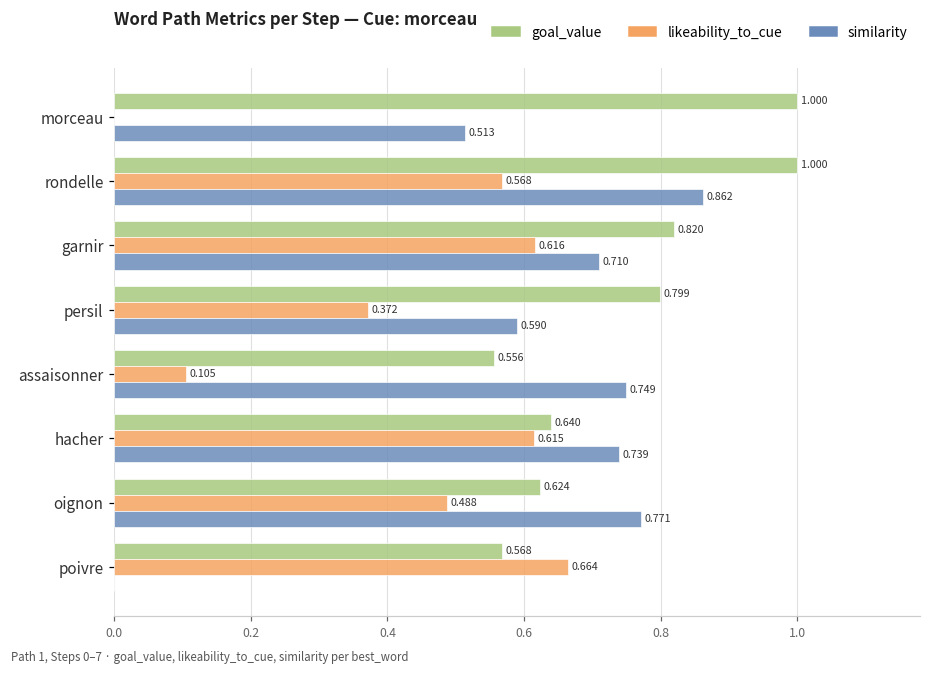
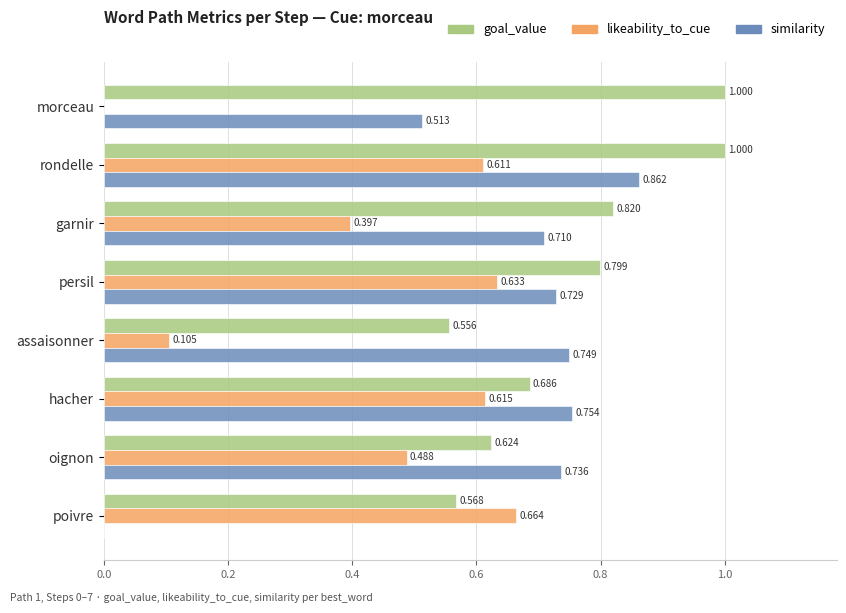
likeability_to_cue, rondelle: 0.568 -> 0.611
likeability_to_cue, garnir: 0.616 -> 0.397
likeability_to_cue, persil: 0.372 -> 0.633
similarity, persil: 0.590 -> 0.729
goal_value, hacher: 0.640 -> 0.686
similarity, hacher: 0.739 -> 0.754
similarity, oignon: 0.771 -> 0.736
